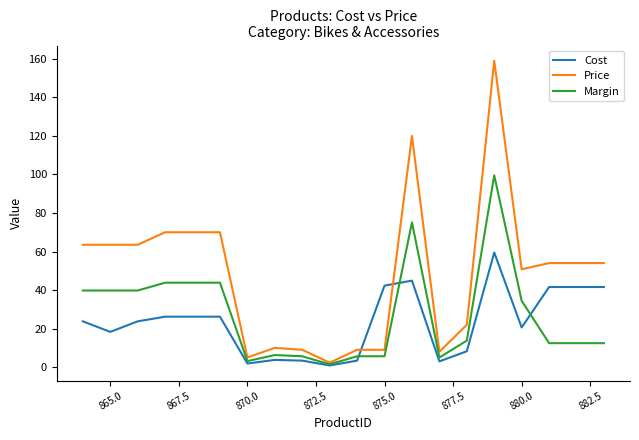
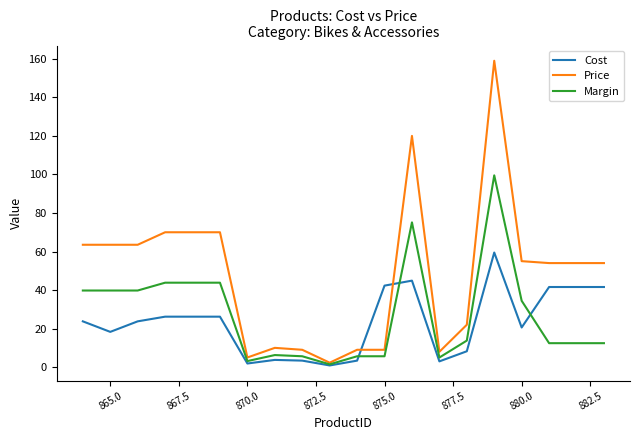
Price, 880.0: 51 -> 55
